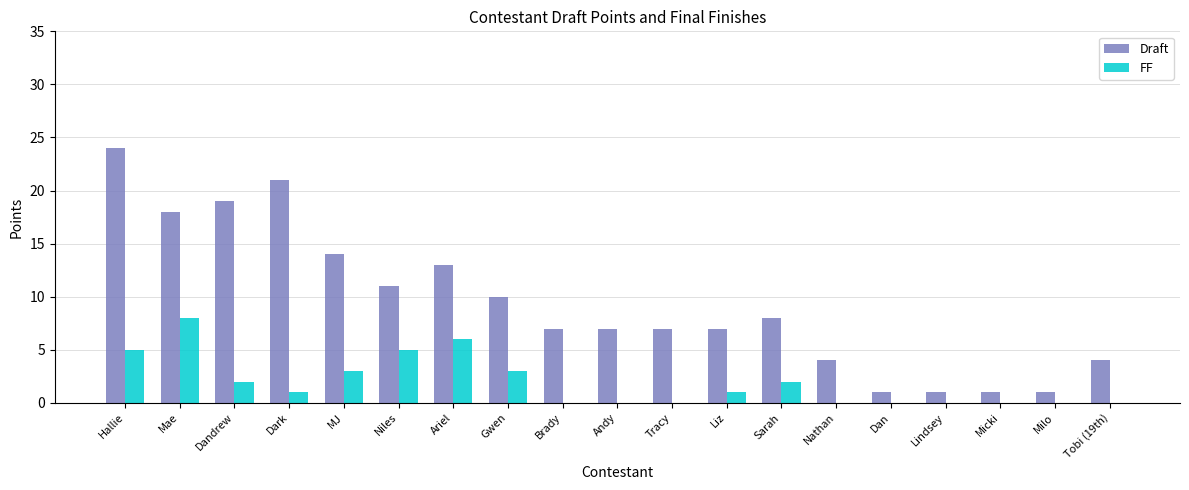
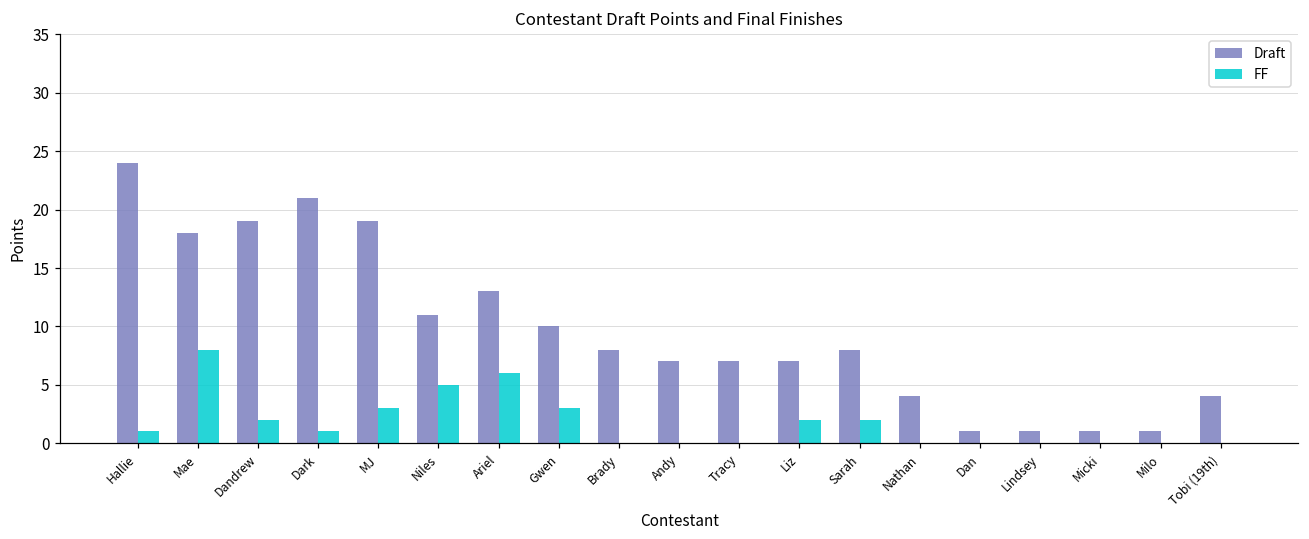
FF, Hallie: 5 -> 1
Draft, MJ: 14 -> 19
Draft, Brady: 7 -> 8
FF, Liz: 1 -> 2
